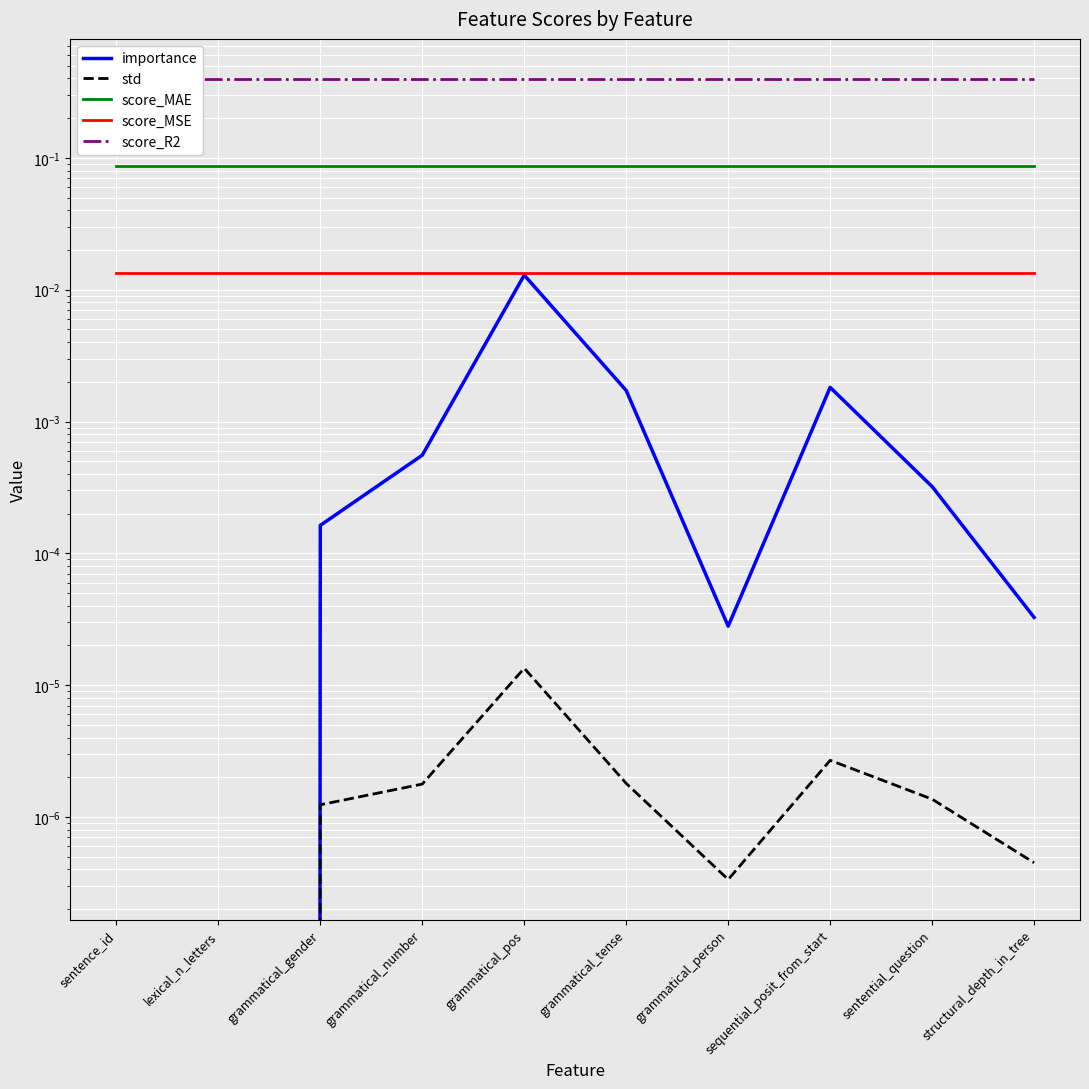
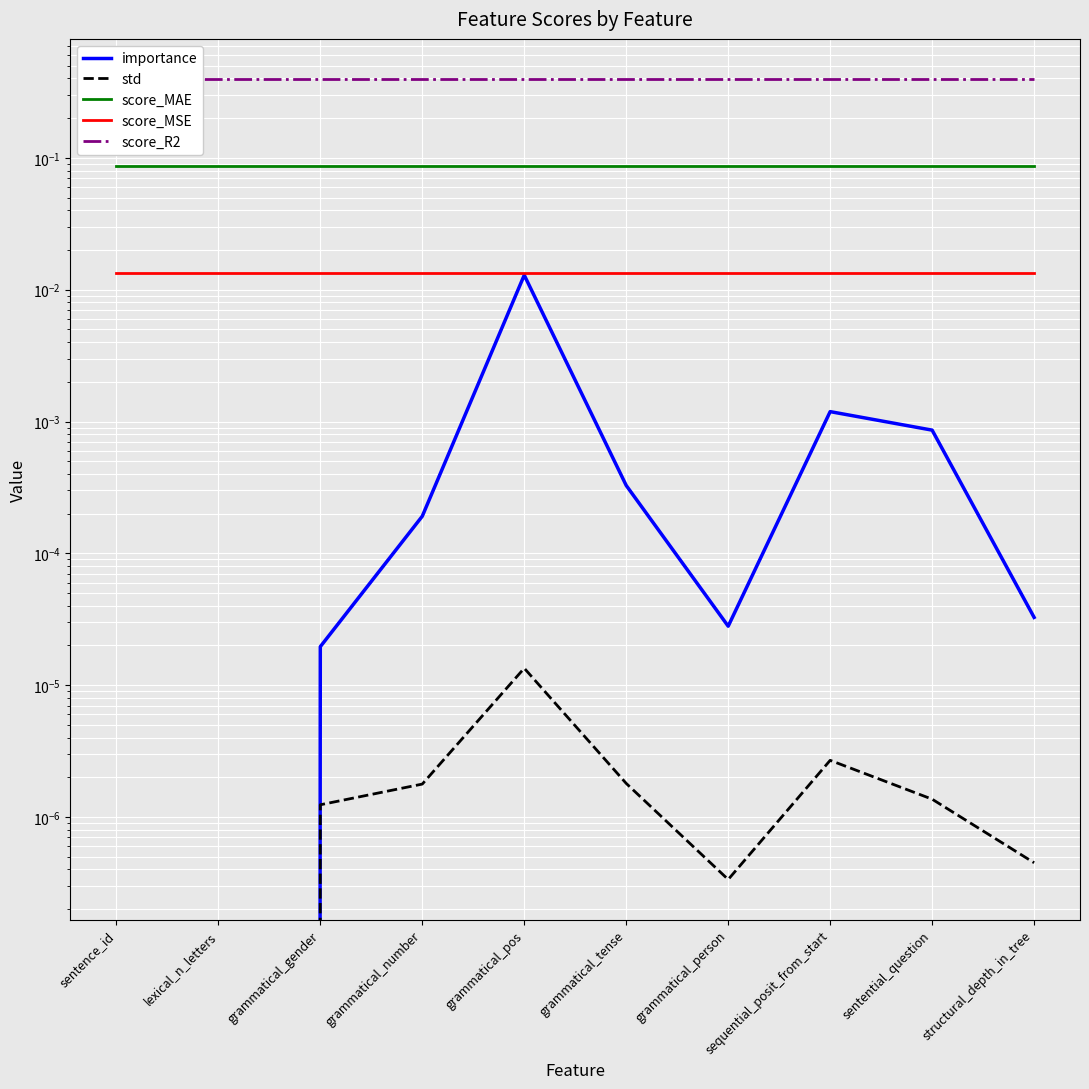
importance, grammatical_gender: 0.00016 -> 0.000020
importance, grammatical_number: 0.00056 -> 0.00019
importance, grammatical_tense: 0.0017 -> 0.00033
importance, sequential_posit_from_start: 0.0018 -> 0.0012
importance, sentential_question: 0.00032 -> 0.0009
